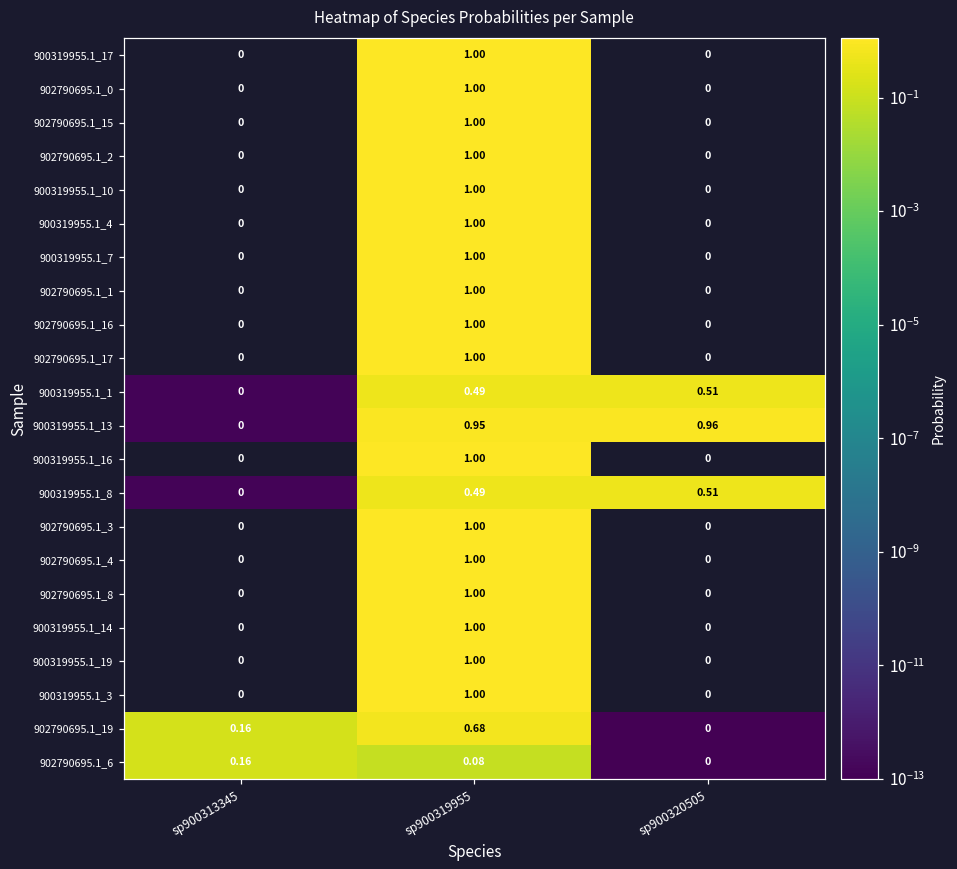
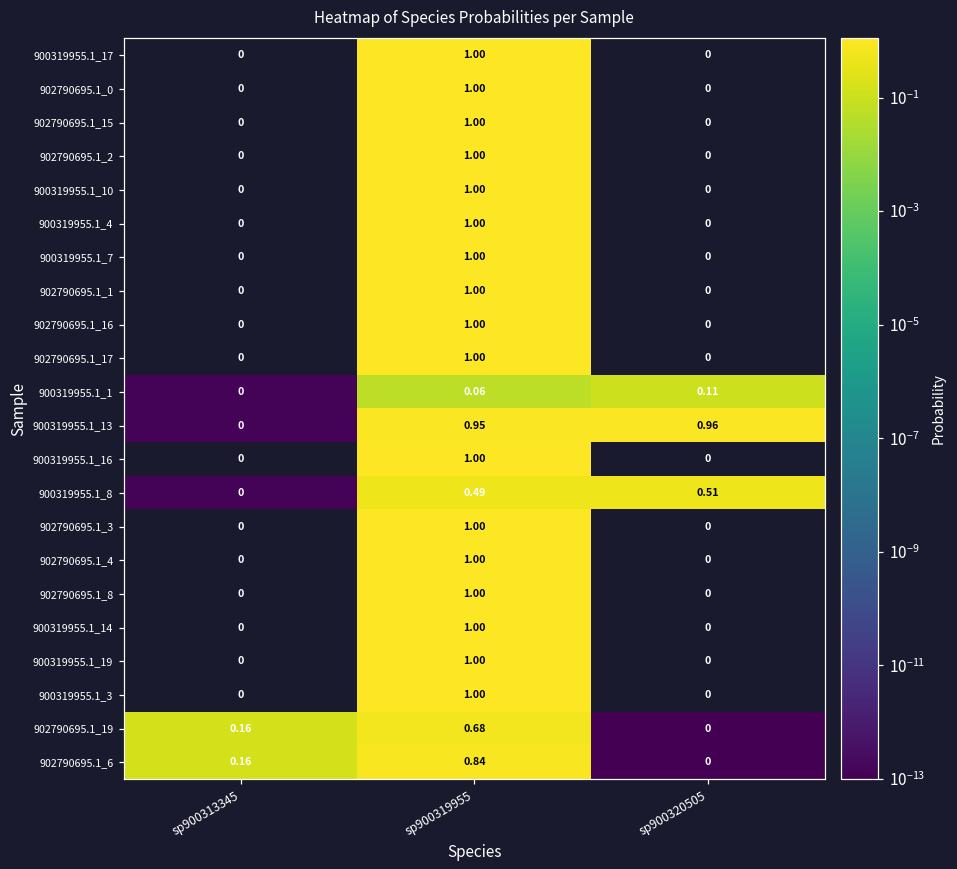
900319955.1_1, sp900319955: 0.49 -> 0.06
900319955.1_1, sp900320505: 0.51 -> 0.11
902790695.1_6, sp900319955: 0.08 -> 0.84
